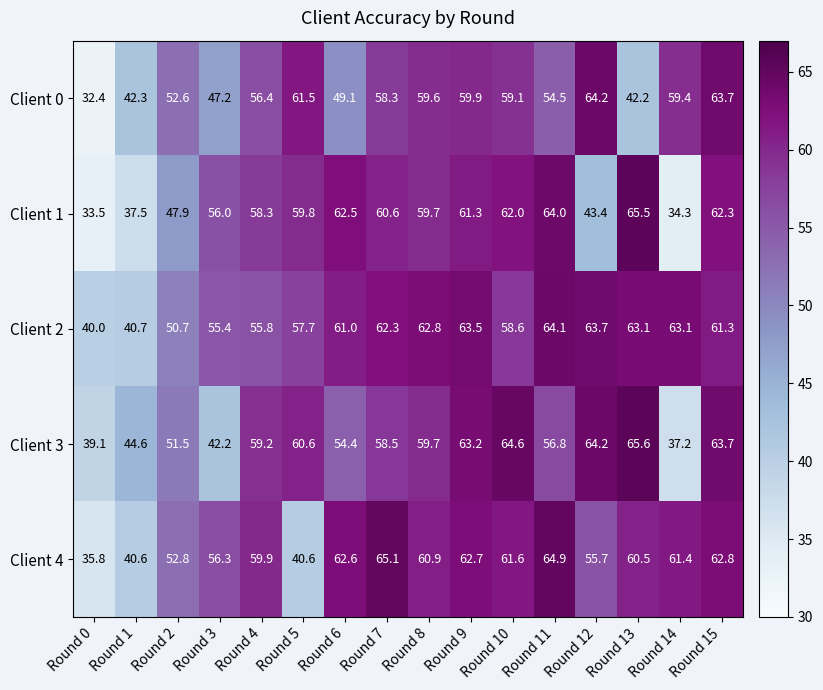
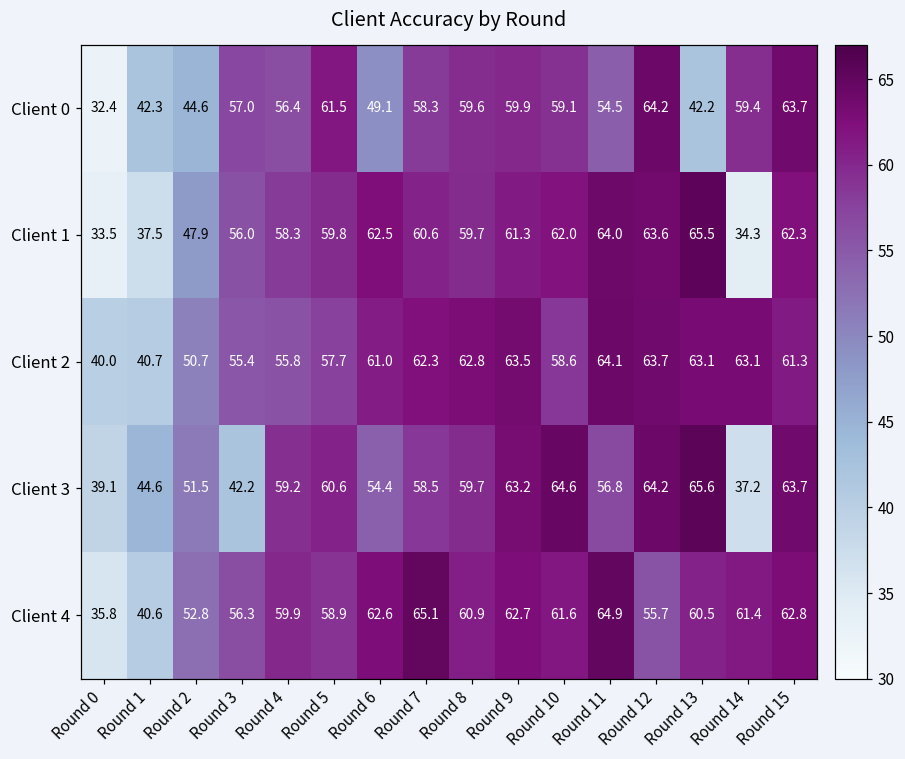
Client 0, Round 2: 52.6 -> 44.6
Client 0, Round 3: 47.2 -> 57.0
Client 1, Round 12: 43.4 -> 63.6
Client 4, Round 5: 40.6 -> 58.9
